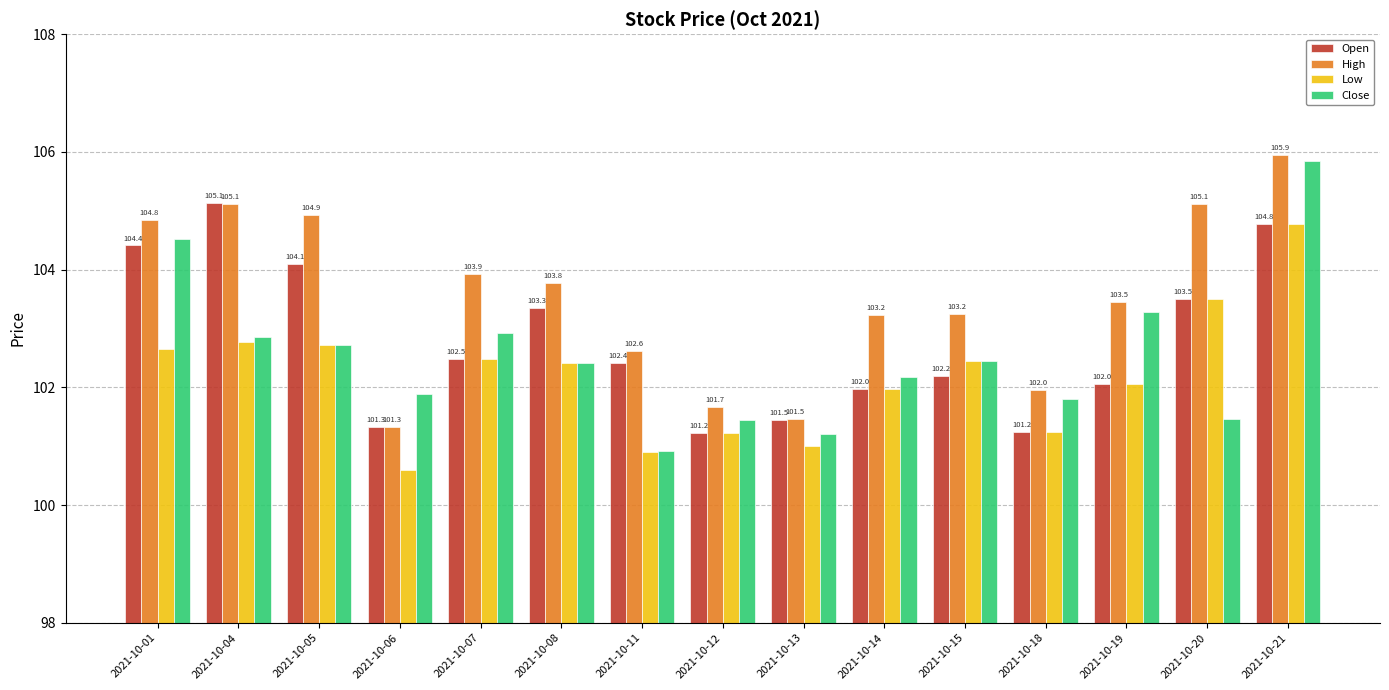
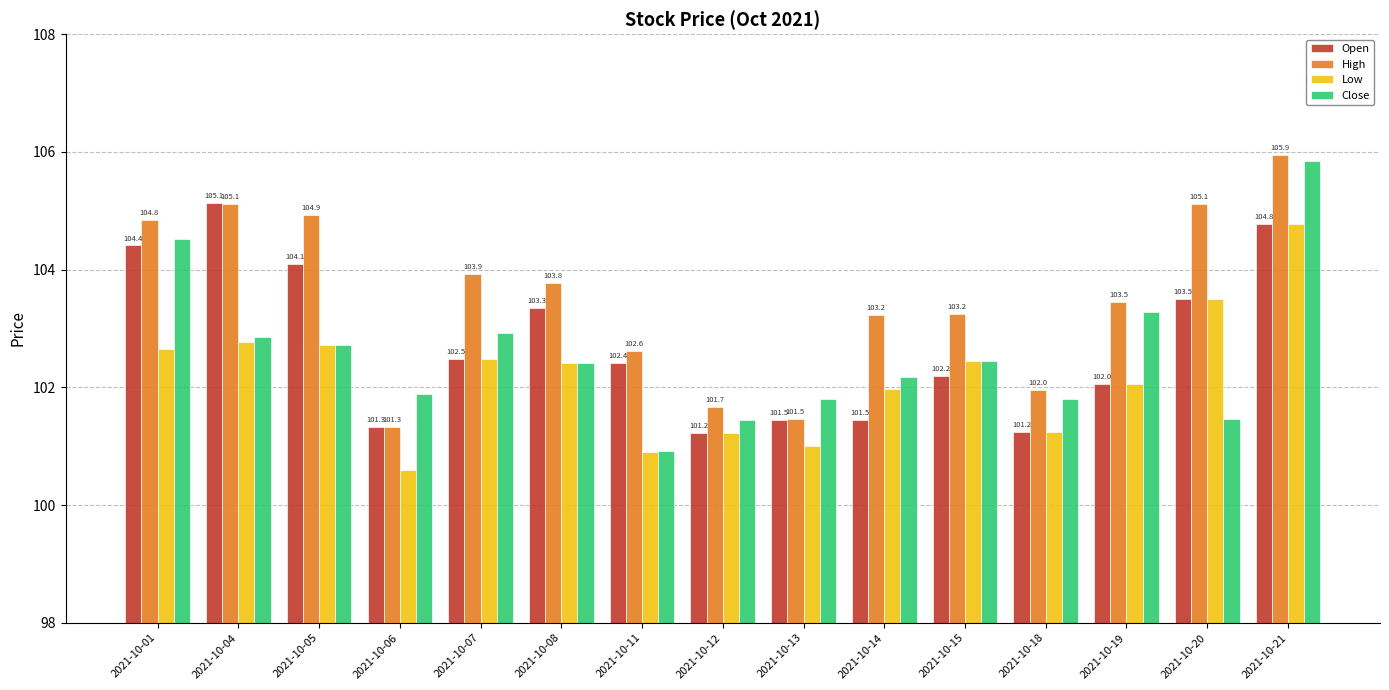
Close, 2021-10-13: 101.2 -> 101.8
Open, 2021-10-14: 102.0 -> 101.5
